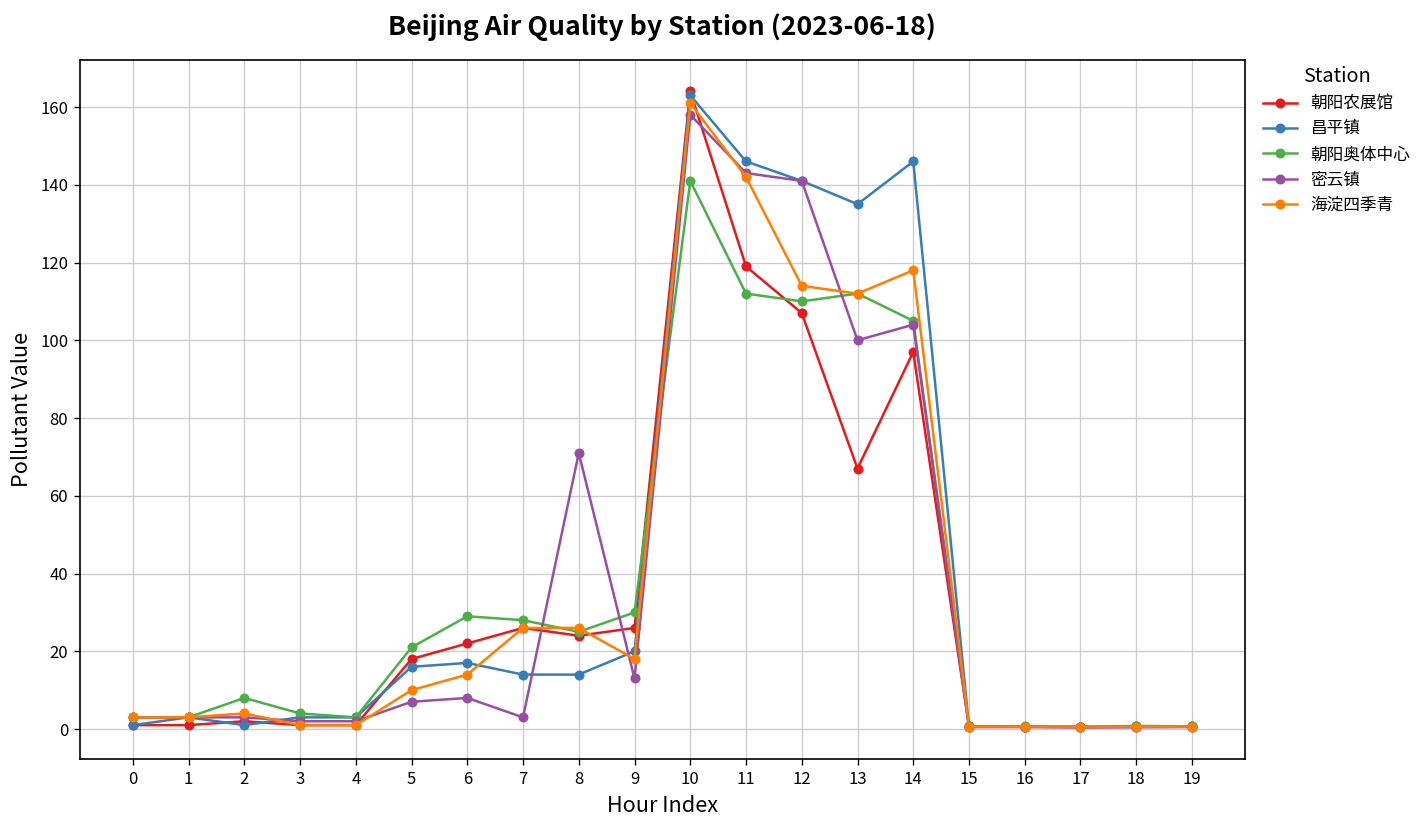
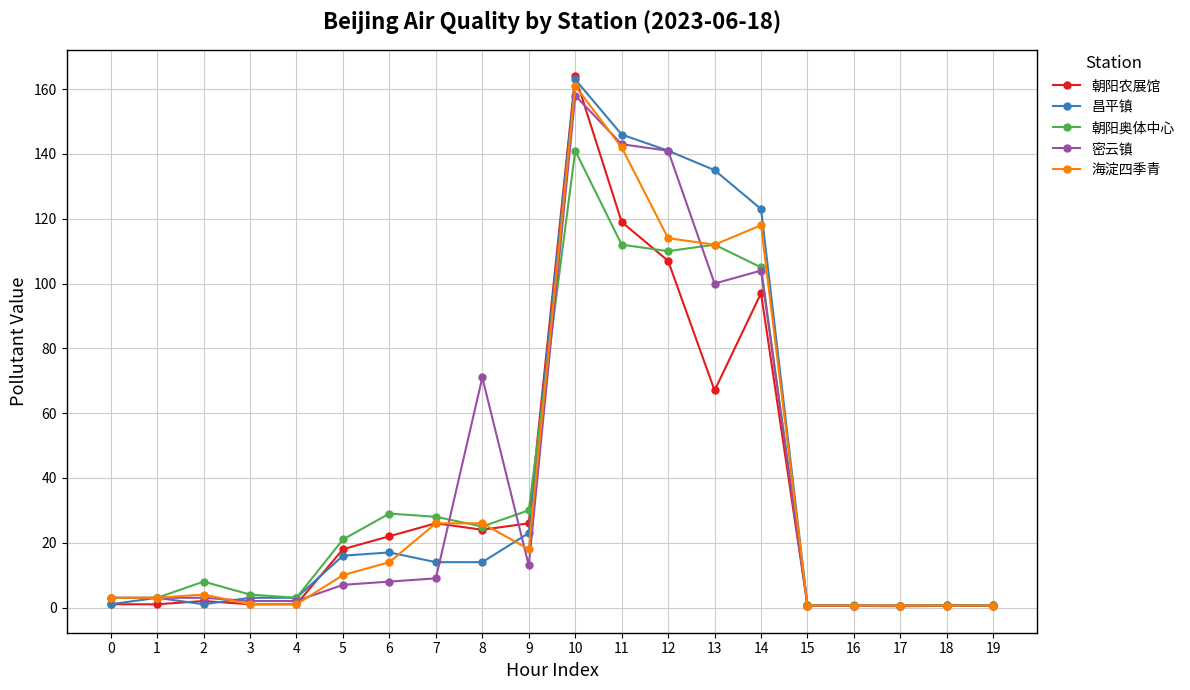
密云镇, 7: 3 -> 9
昌平镇, 9: 20 -> 23
昌平镇, 14: 146 -> 123
